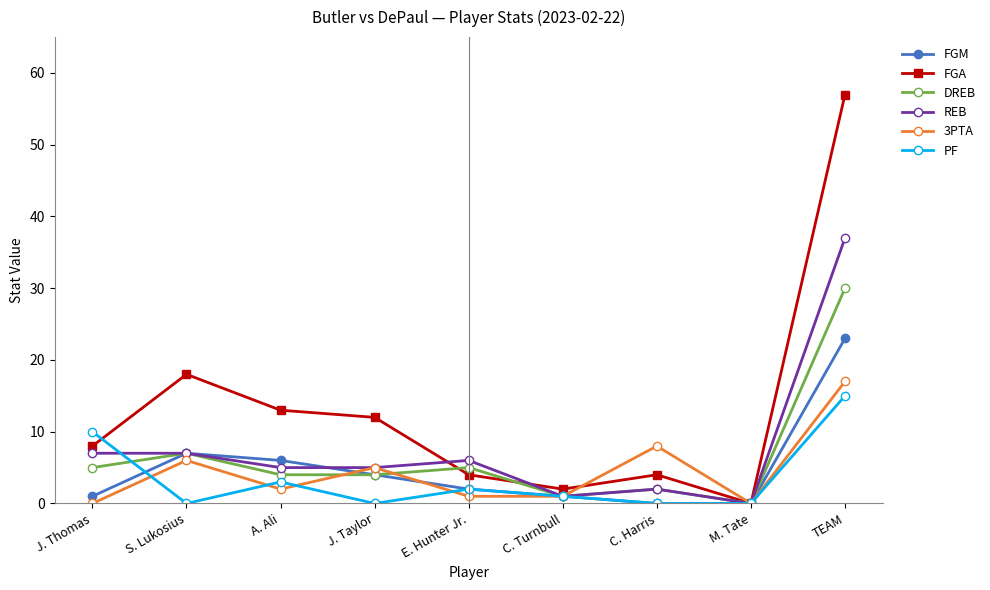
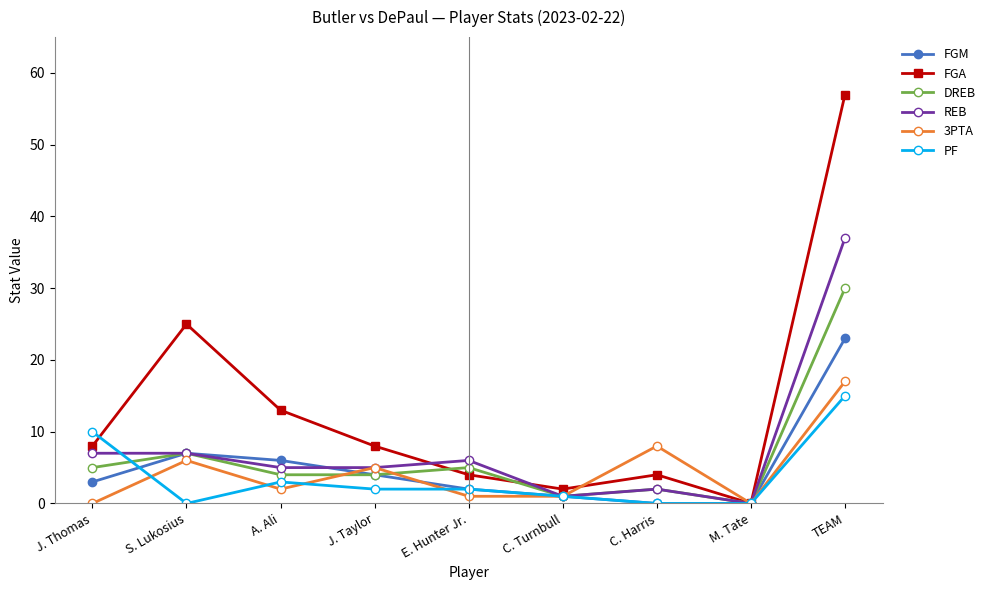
FGM, J. Thomas: 1 -> 3
FGA, S. Lukosius: 18 -> 25
FGA, J. Taylor: 12 -> 8
PF, J. Taylor: 0 -> 2
